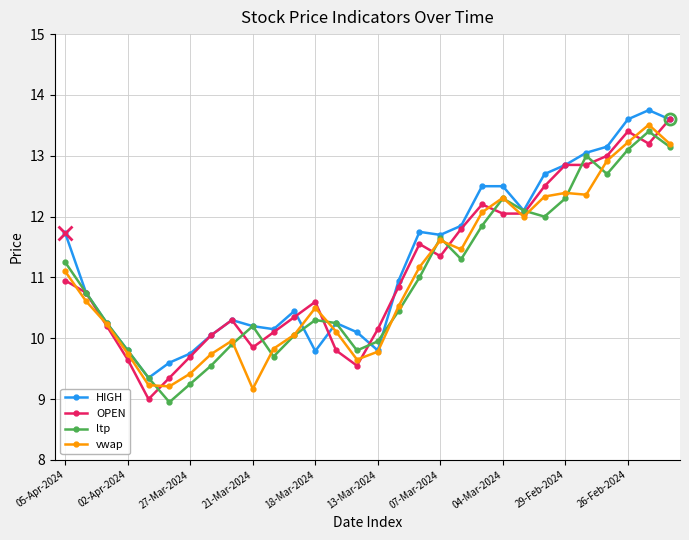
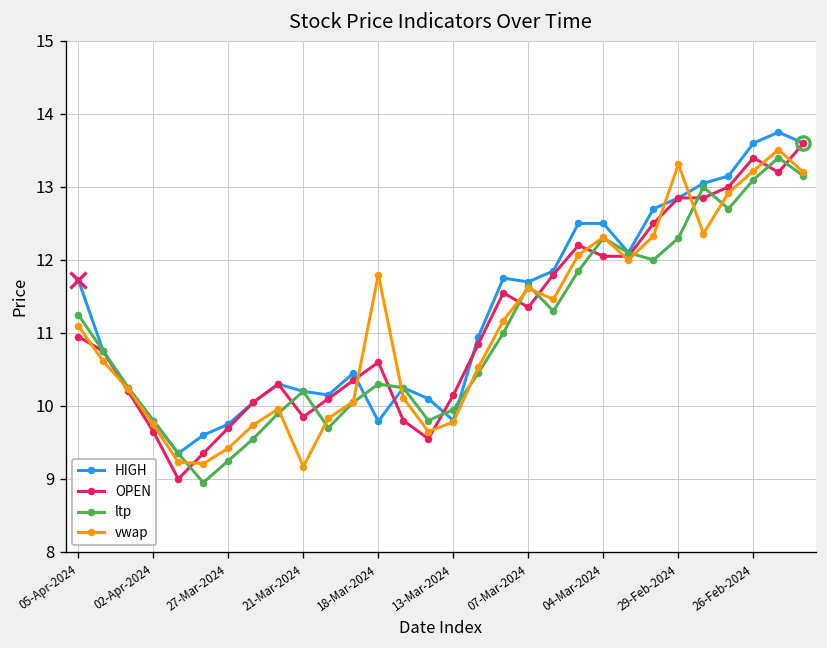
vwap, 18-Mar-2024: 10.5 -> 11.8
vwap, 29-Feb-2024: 12.4 -> 13.3
